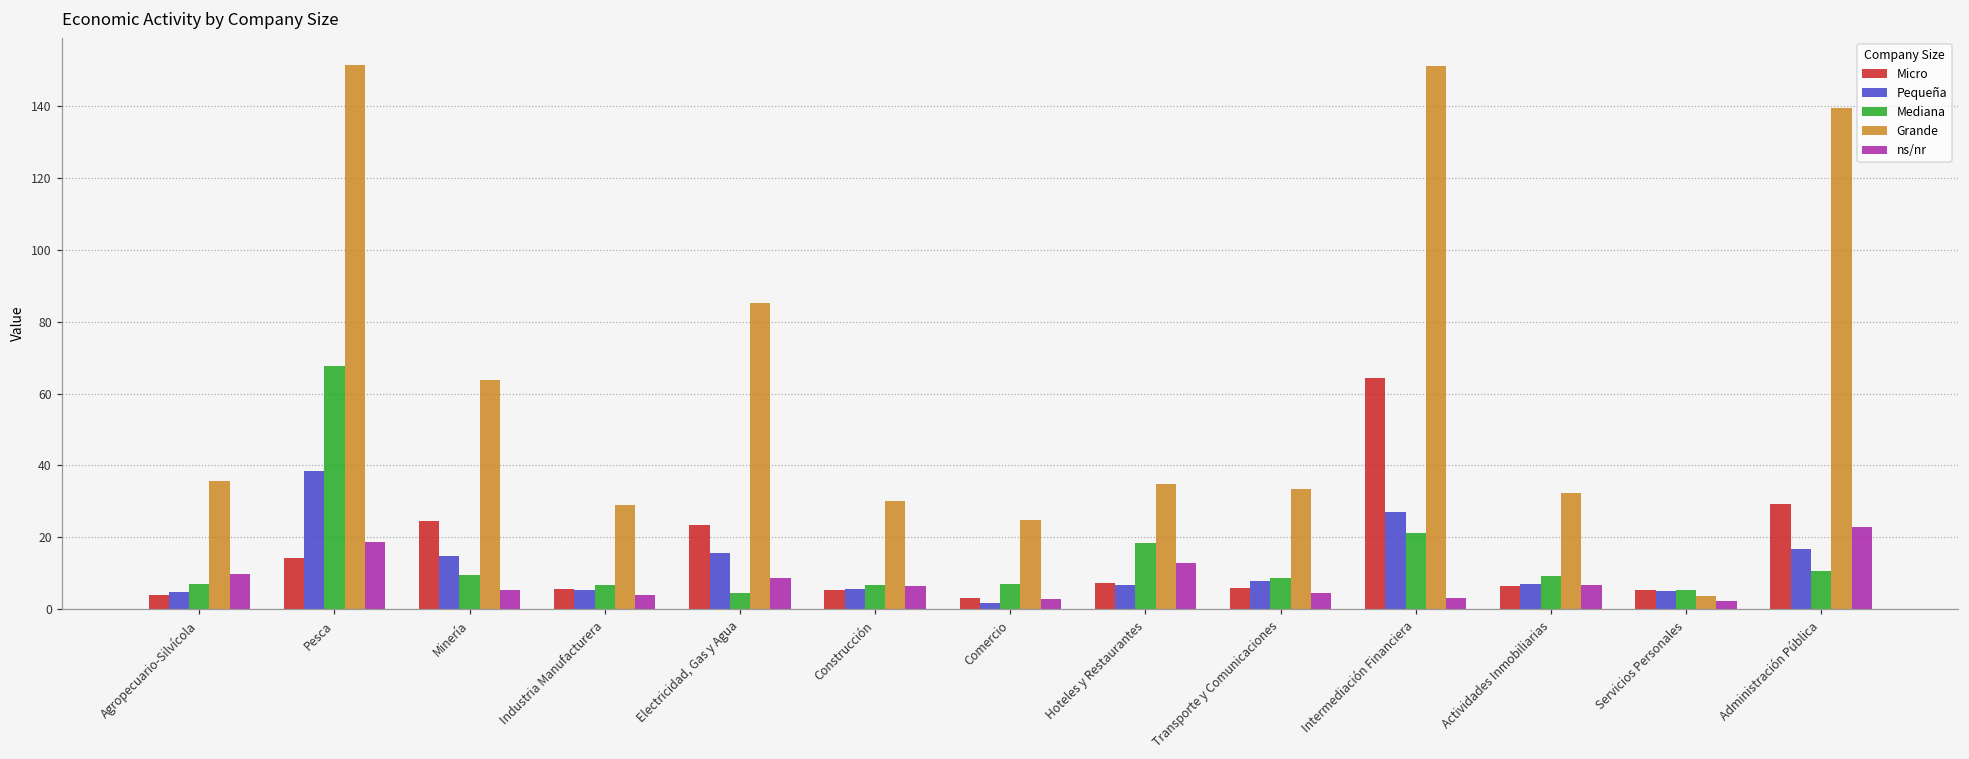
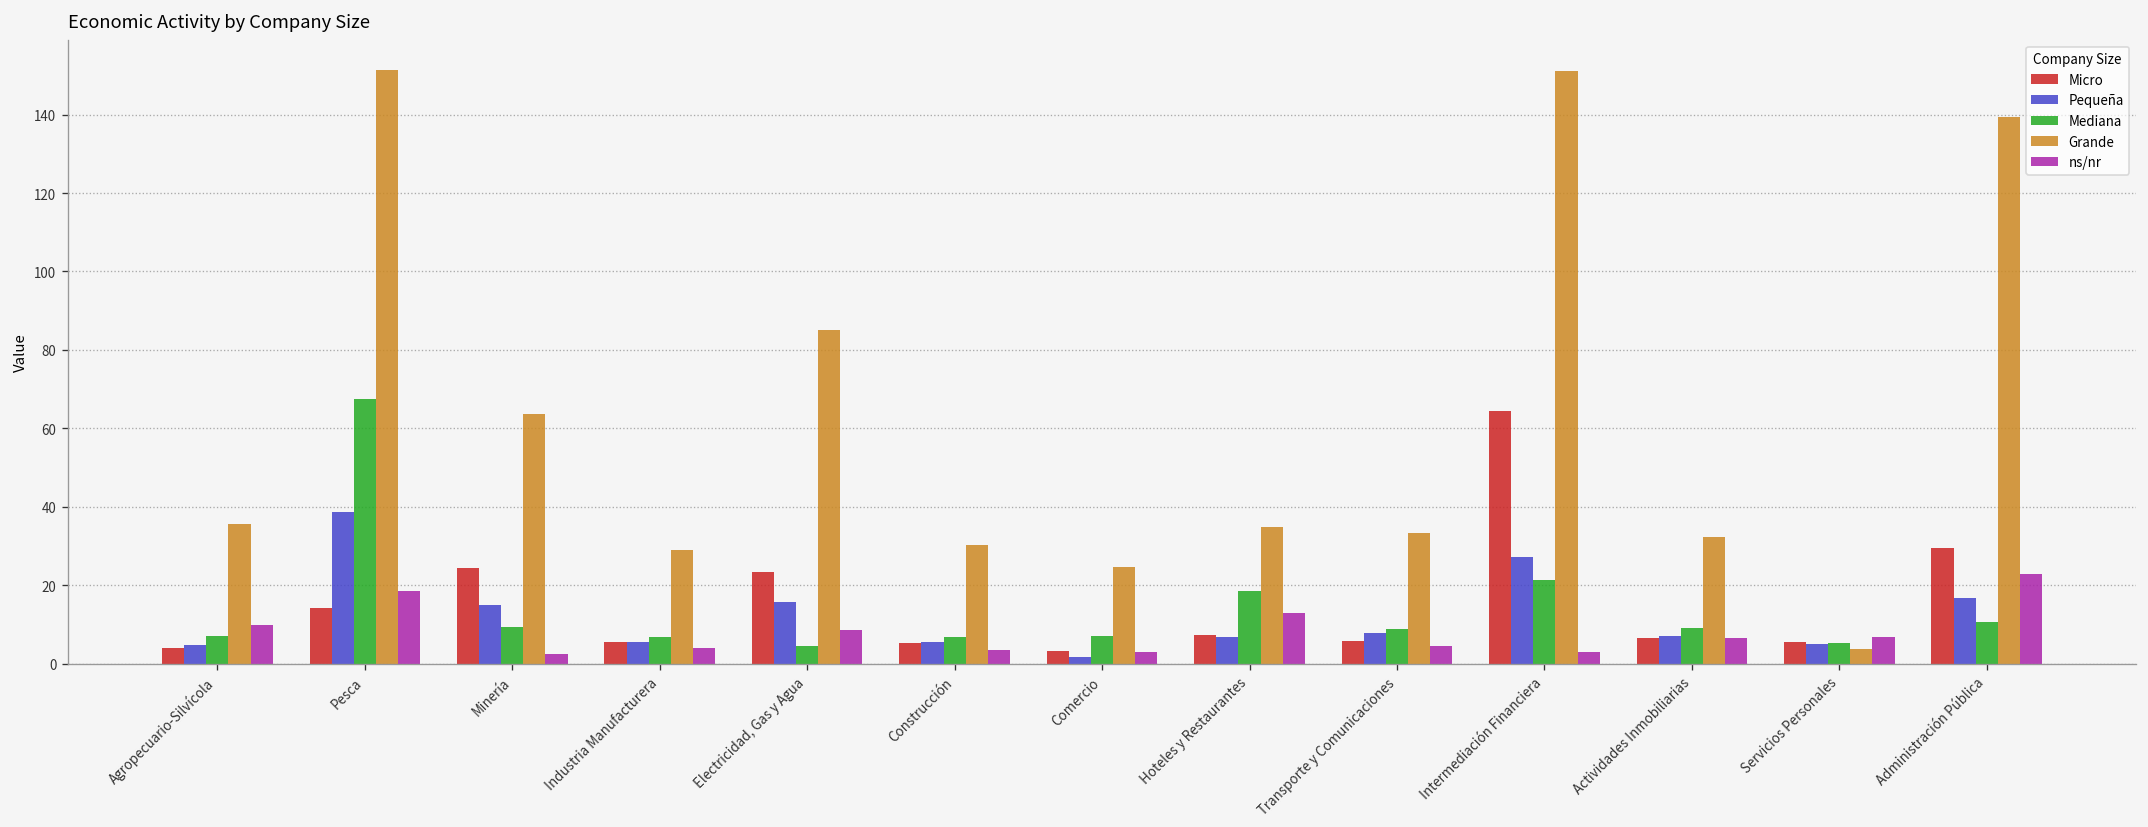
ns/nr, Minería: 5 -> 2
ns/nr, Construcción: 6 -> 4
ns/nr, Servicios Personales: 2 -> 7
